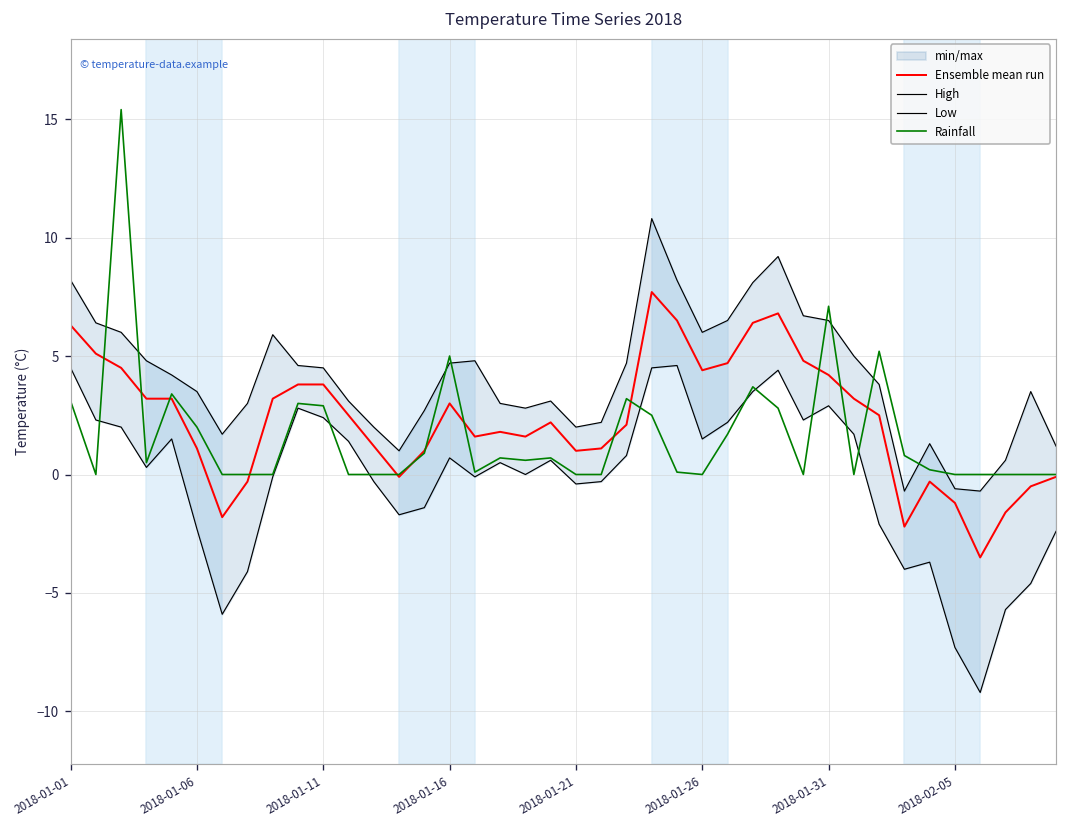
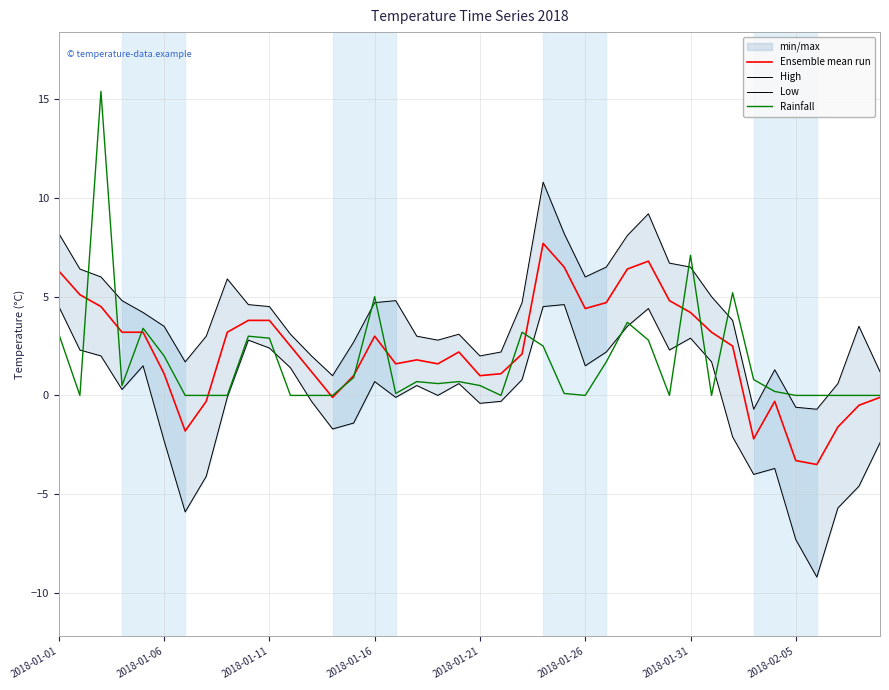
Rainfall, 2018-01-21: 0.0 -> 0.5
Ensemble mean run, 2018-02-05: -1.2 -> -3.3
